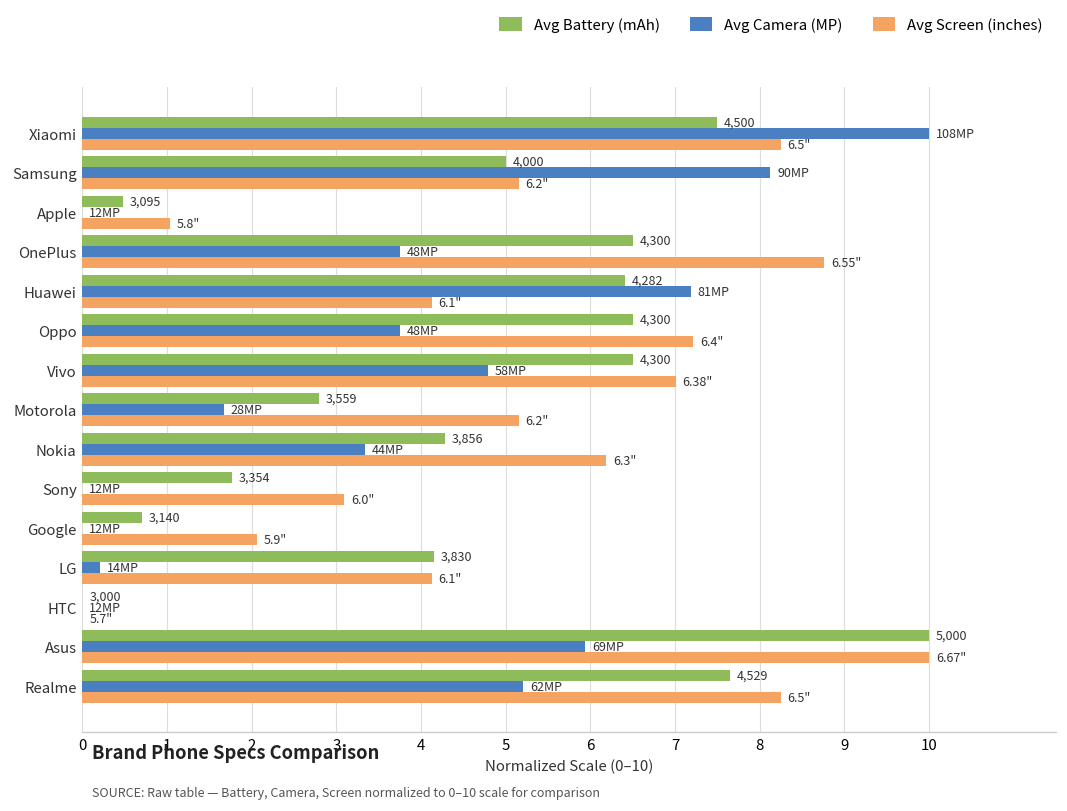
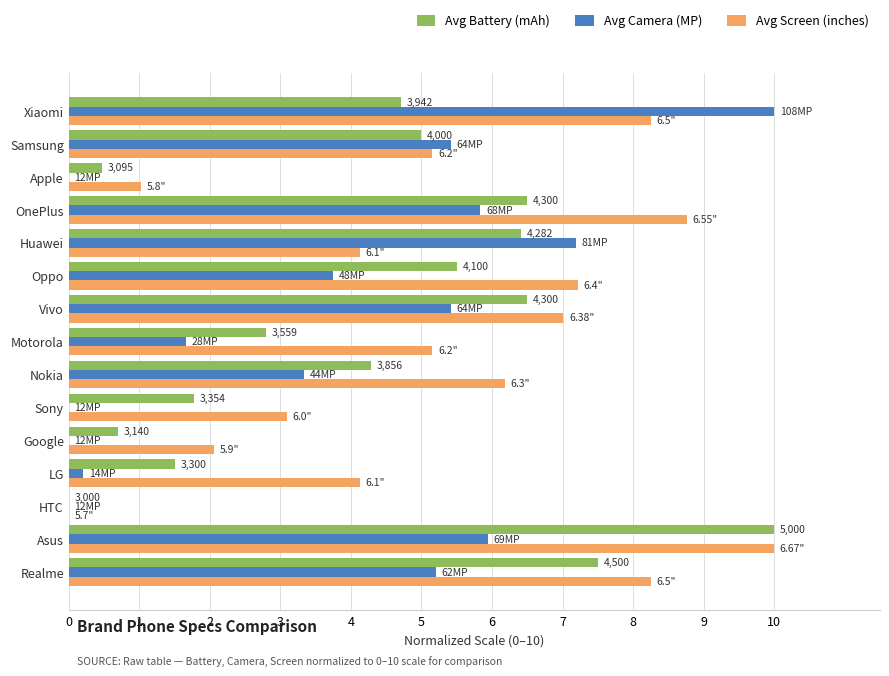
Avg Battery (mAh), Xiaomi: 4,500 -> 3,942
Avg Camera (MP), Samsung: 90 -> 64
Avg Camera (MP), OnePlus: 48 -> 68
Avg Battery (mAh), Oppo: 4,300 -> 4,100
Avg Camera (MP), Vivo: 58 -> 64
Avg Battery (mAh), LG: 3,830 -> 3,300
Avg Battery (mAh), Realme: 4,529 -> 4,500
